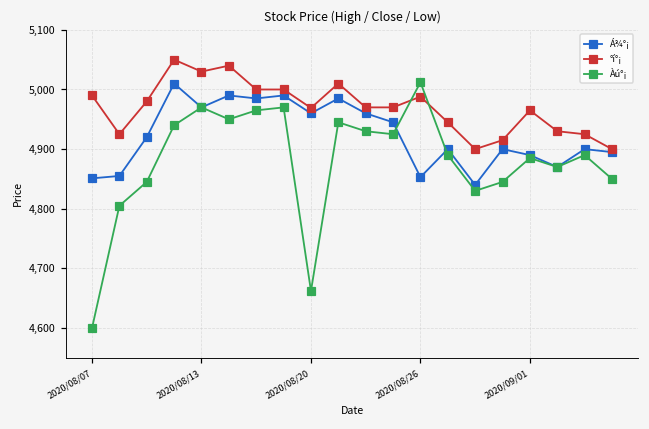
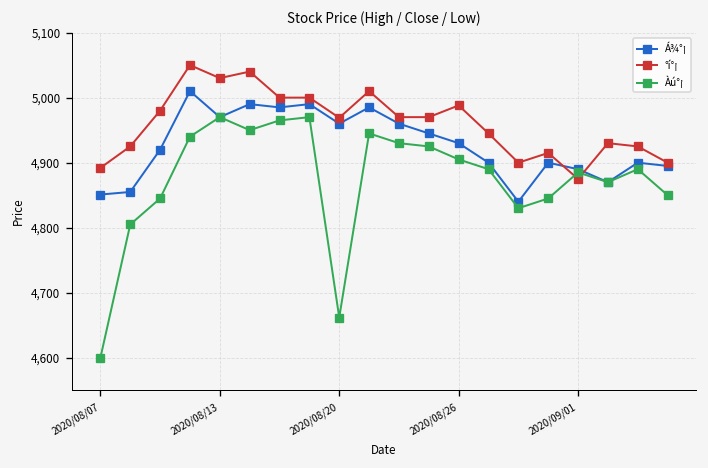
°í°¡, 2020/08/07: 4,990 -> 4,890
Á¾°¡, 2020/08/26: 4,850 -> 4,930
Àú°¡, 2020/08/26: 5,010 -> 4,910
°í°¡, 2020/09/01: 4,970 -> 4,880
